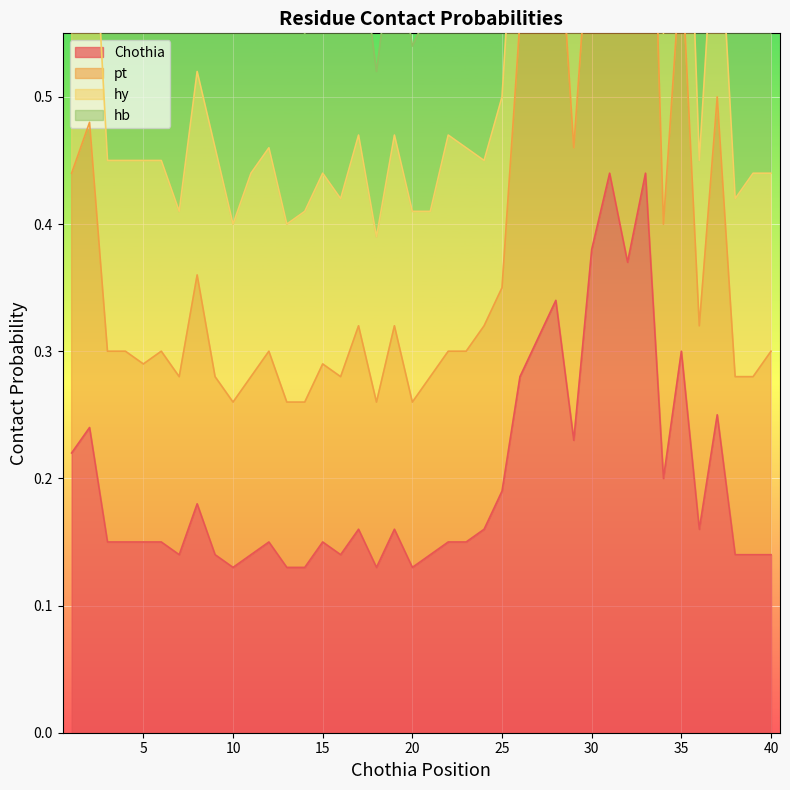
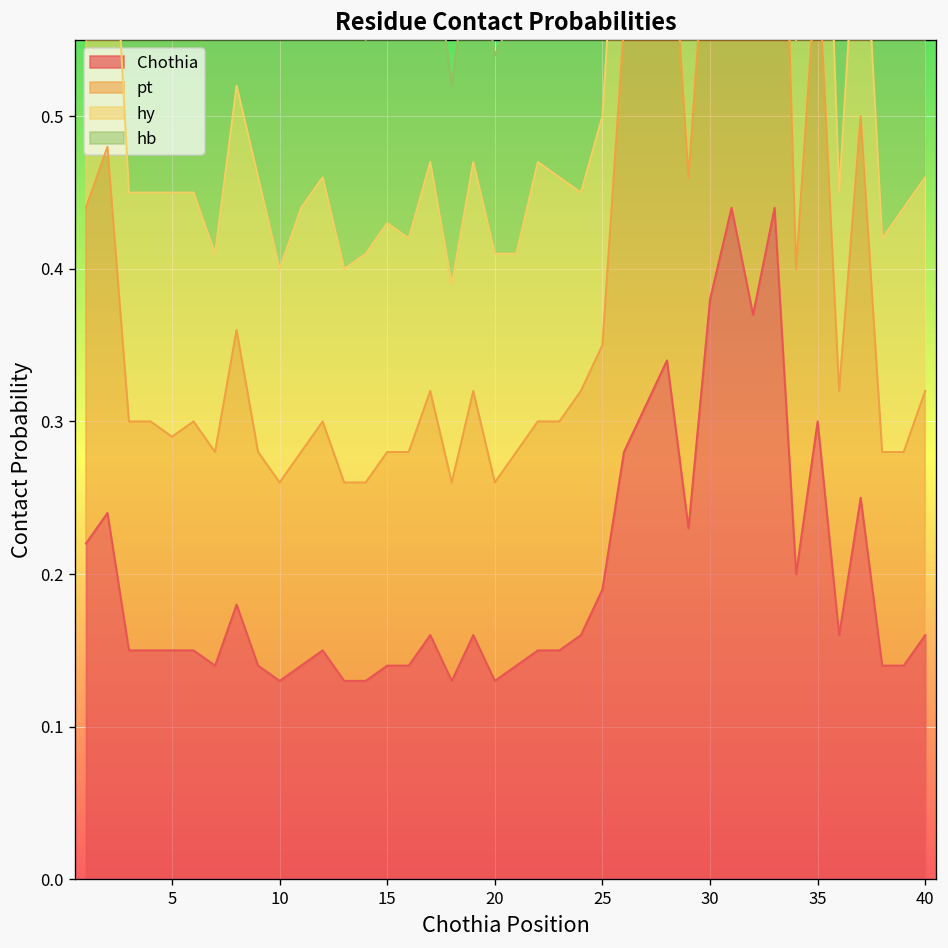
Chothia, 15: 0.15 -> 0.14
Chothia, 40: 0.14 -> 0.16
